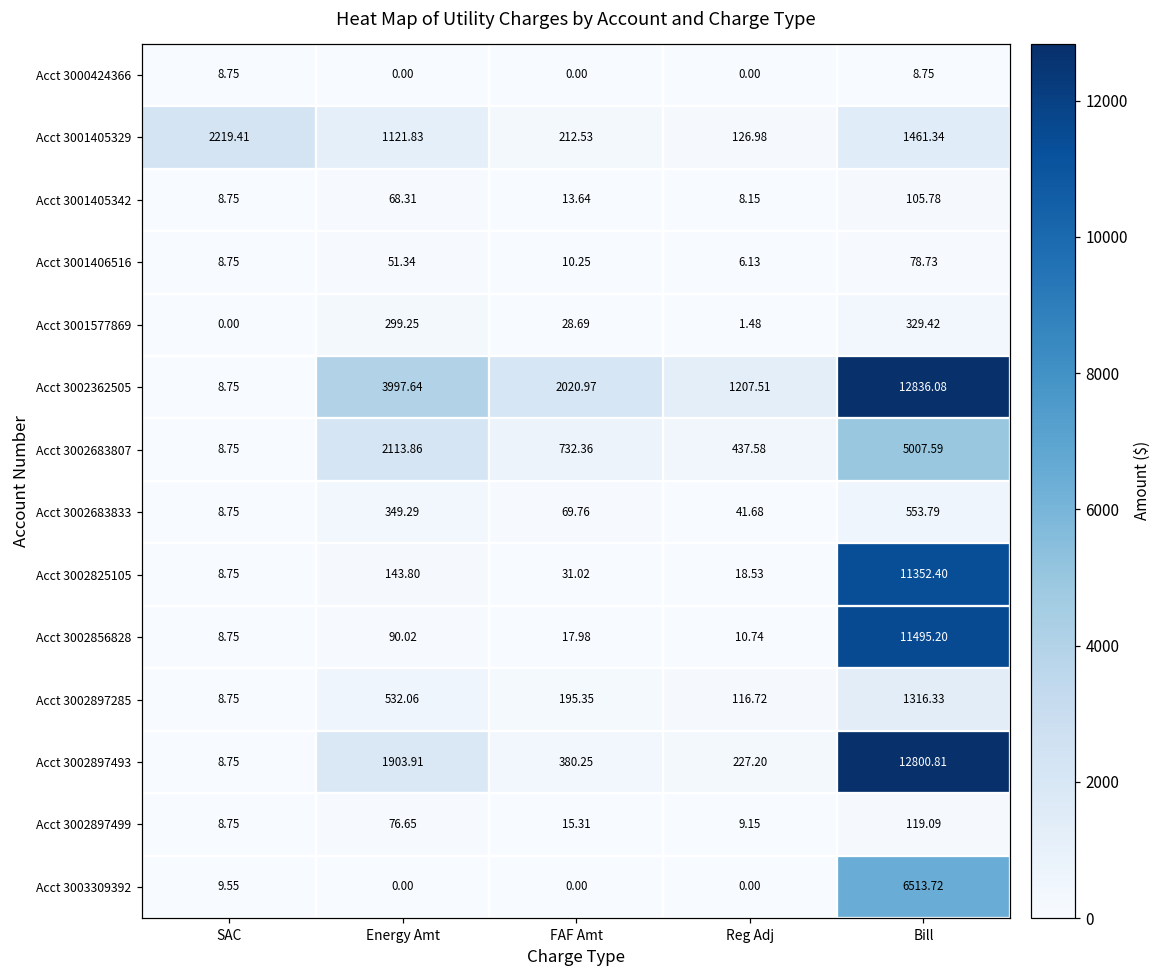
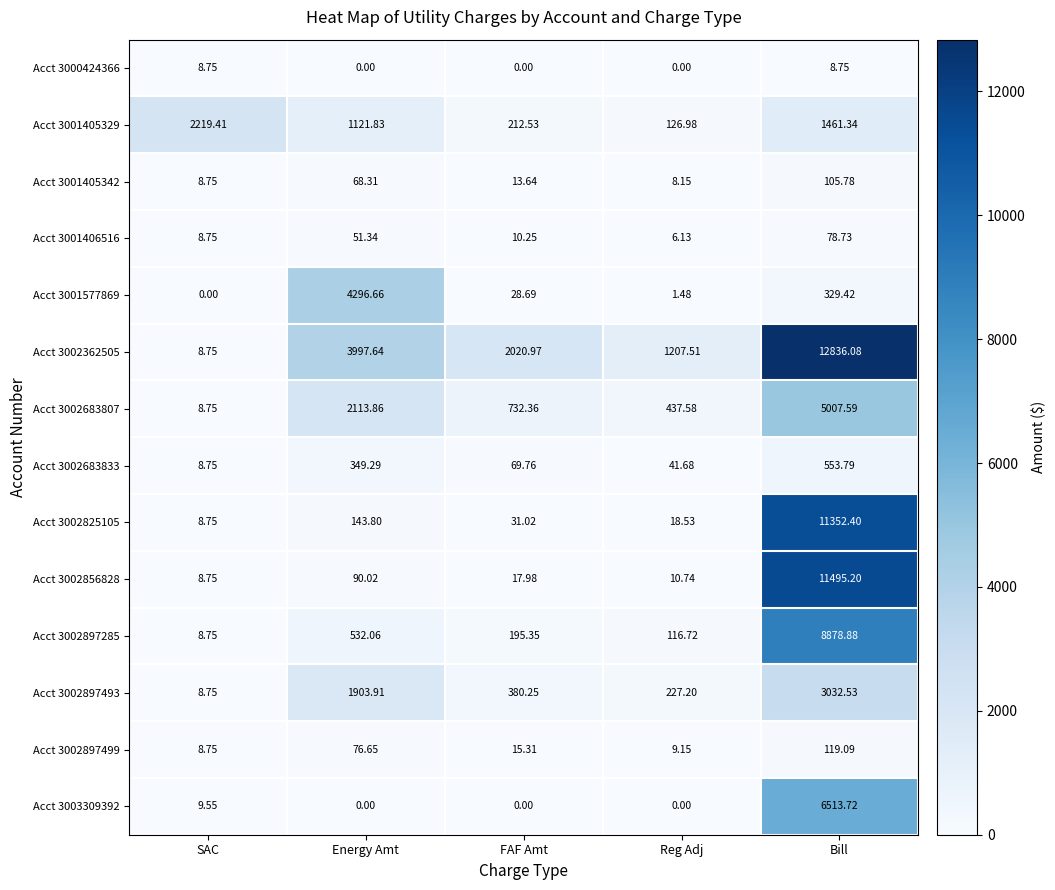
Acct 3001577869, Energy Amt: 299.25 -> 4296.66
Acct 3002897285, Bill: 1316.33 -> 8878.88
Acct 3002897493, Bill: 12800.81 -> 3032.53
